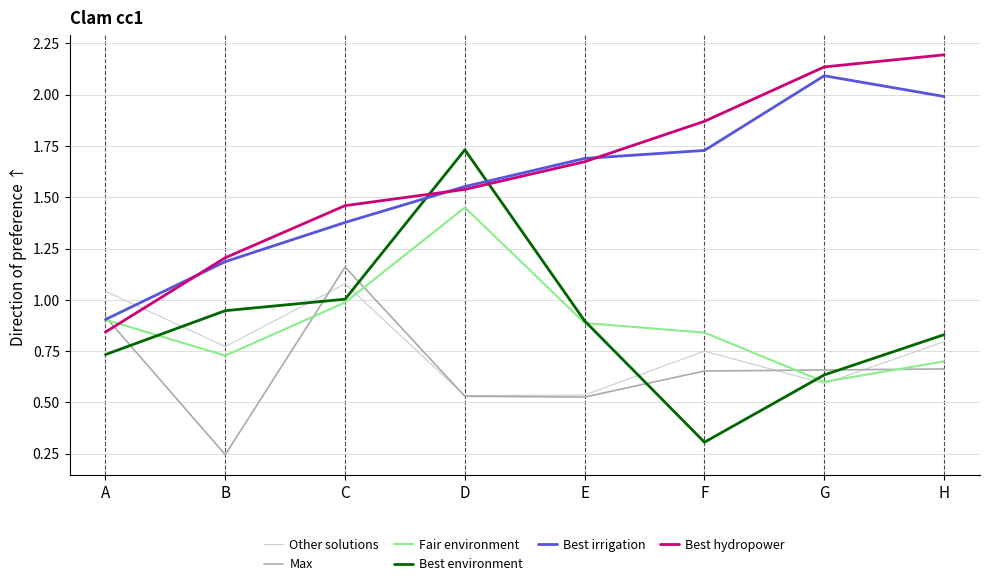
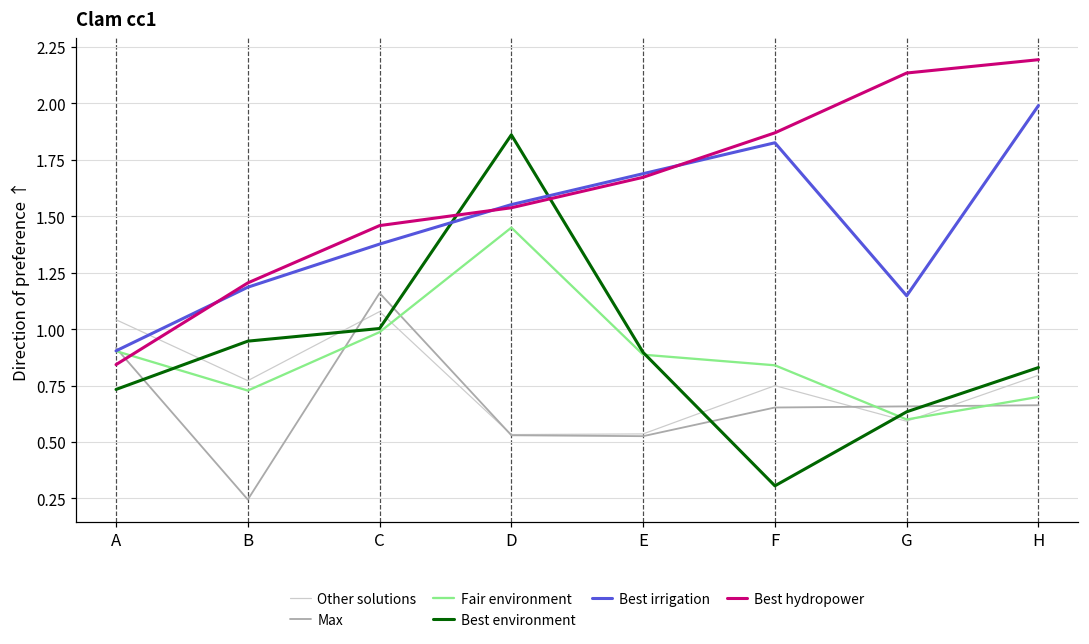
Best environment, D: 1.73 -> 1.86
Best irrigation, F: 1.73 -> 1.83
Best irrigation, G: 2.09 -> 1.15
